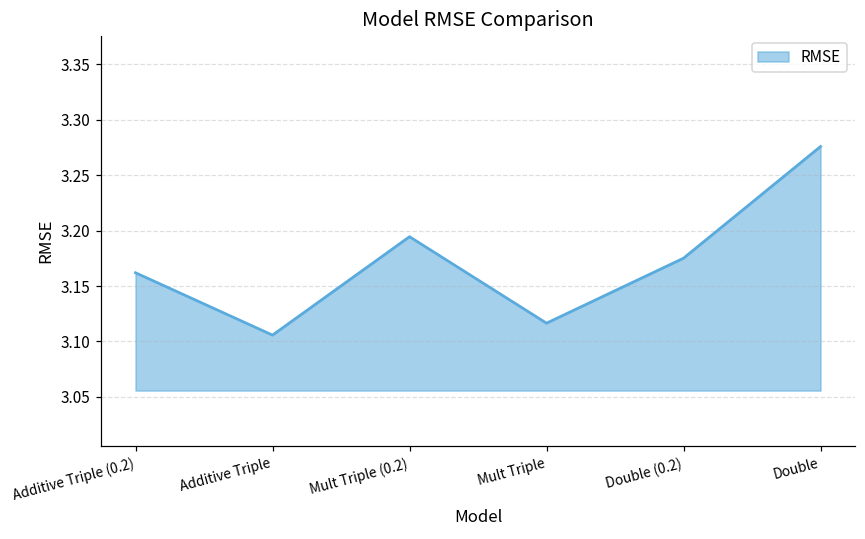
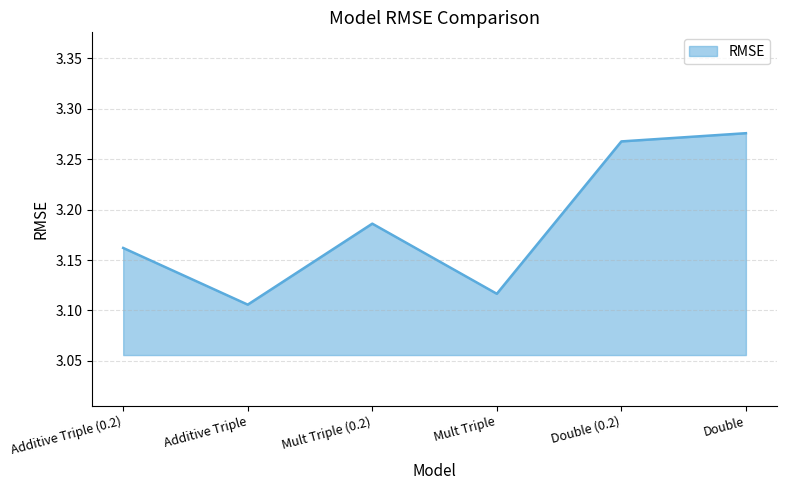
Mult Triple (0.2): 3.194 -> 3.186
Double (0.2): 3.175 -> 3.268
